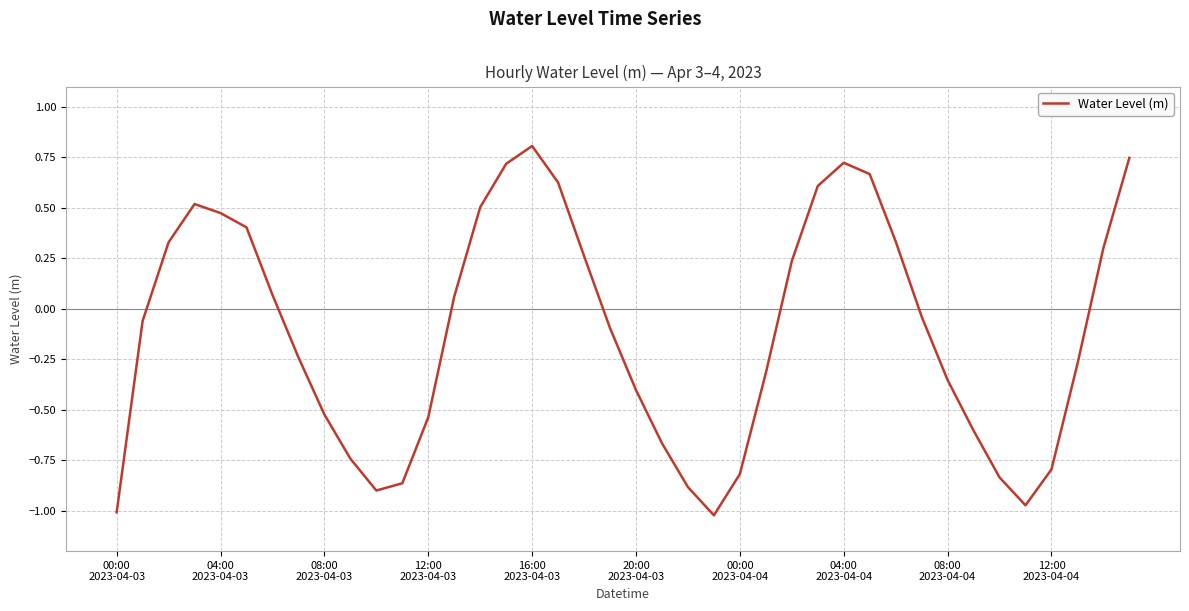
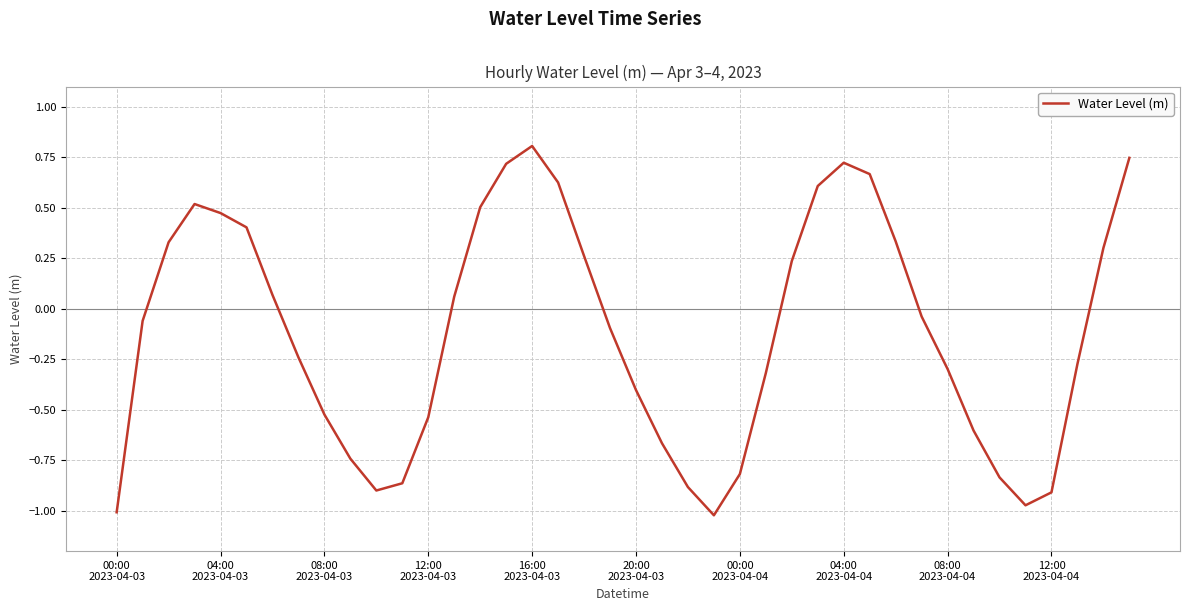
08:00 2023-04-04: -0.35 -> -0.30
12:00 2023-04-04: -0.80 -> -0.91
